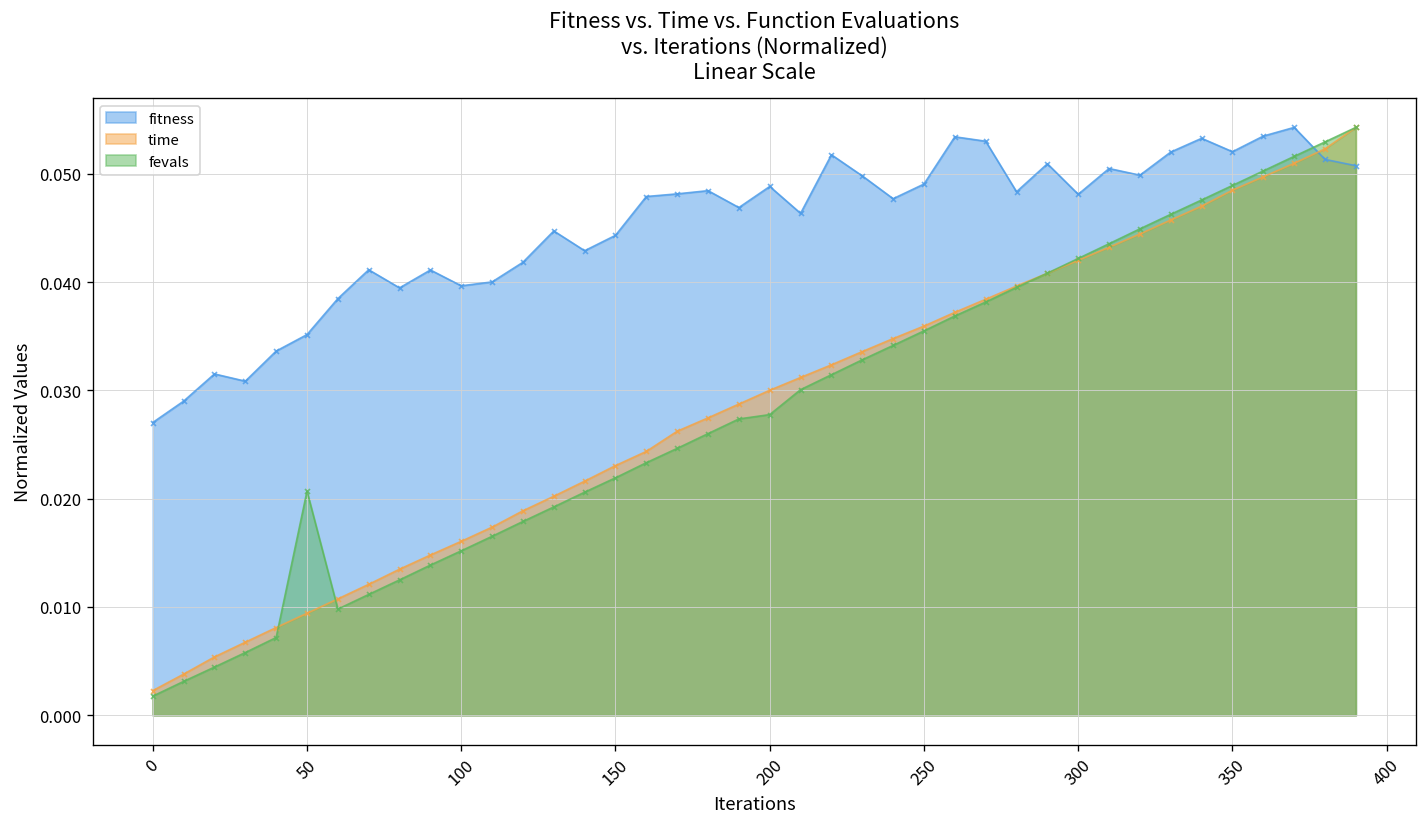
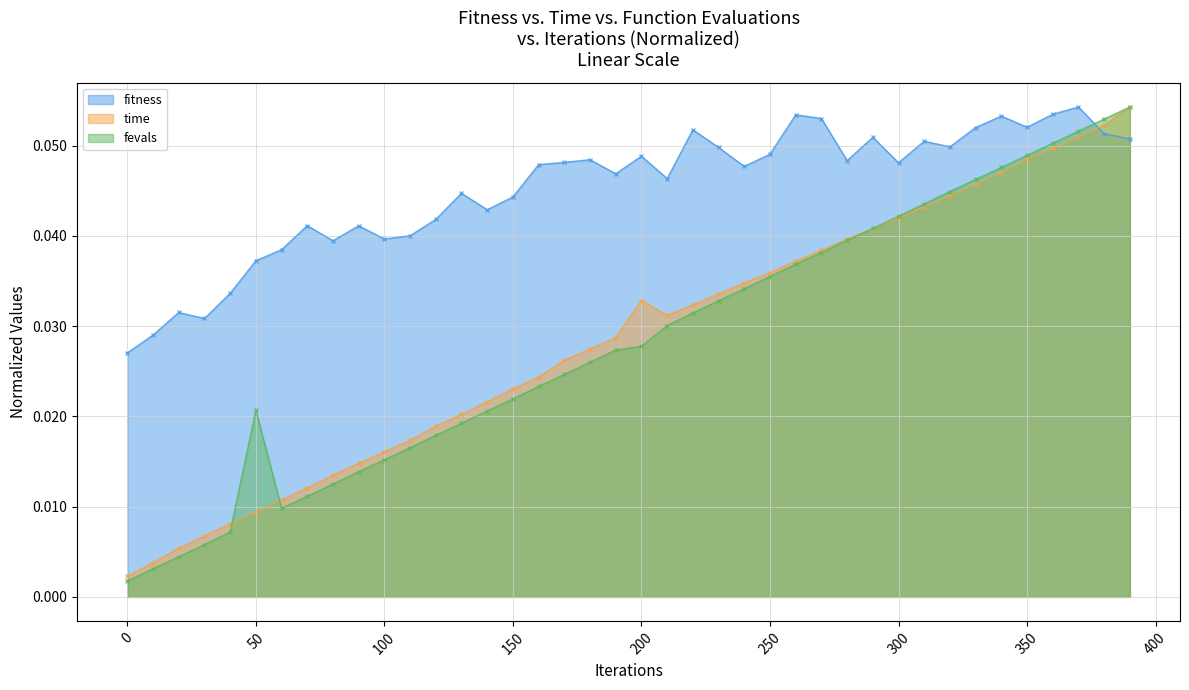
fitness, 50: 0.035 -> 0.037
time, 200: 0.030 -> 0.033
